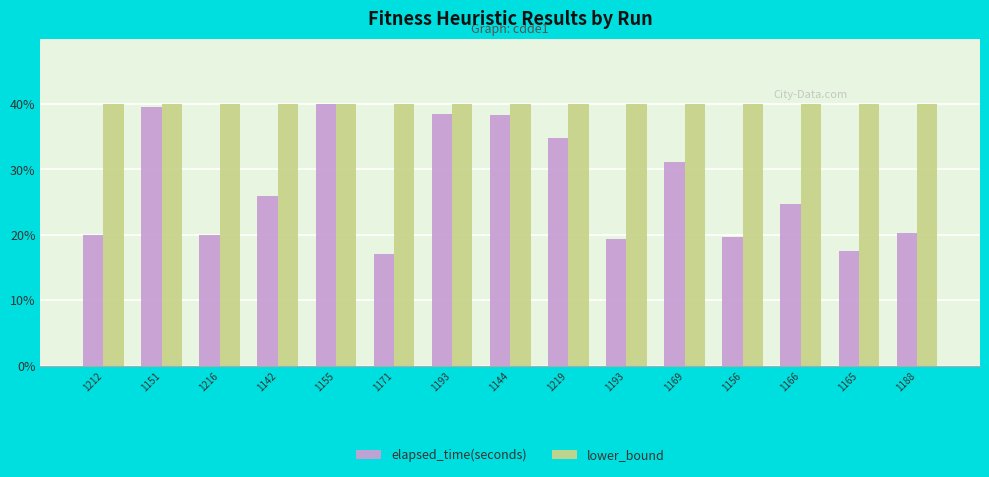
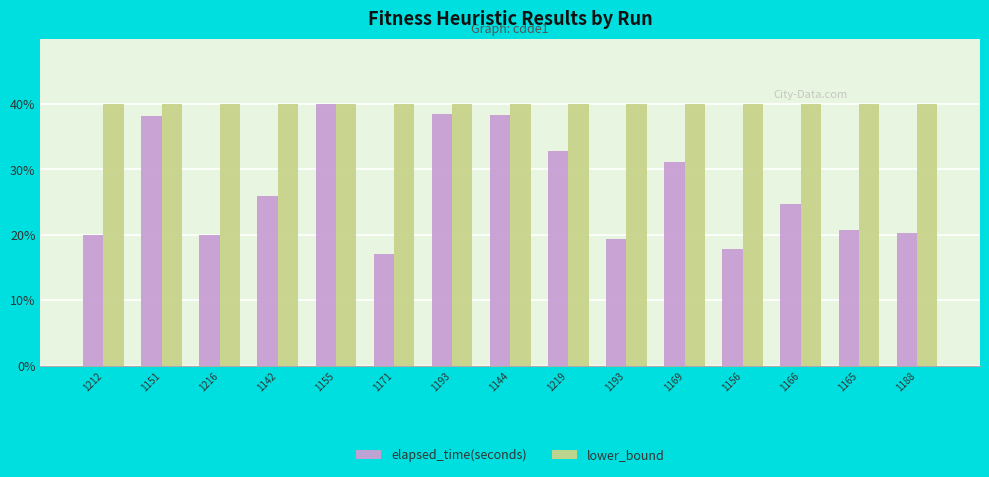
elapsed_time(seconds), 1151: 40% -> 38%
elapsed_time(seconds), 1219: 35% -> 33%
elapsed_time(seconds), 1156: 20% -> 18%
elapsed_time(seconds), 1165: 18% -> 21%
